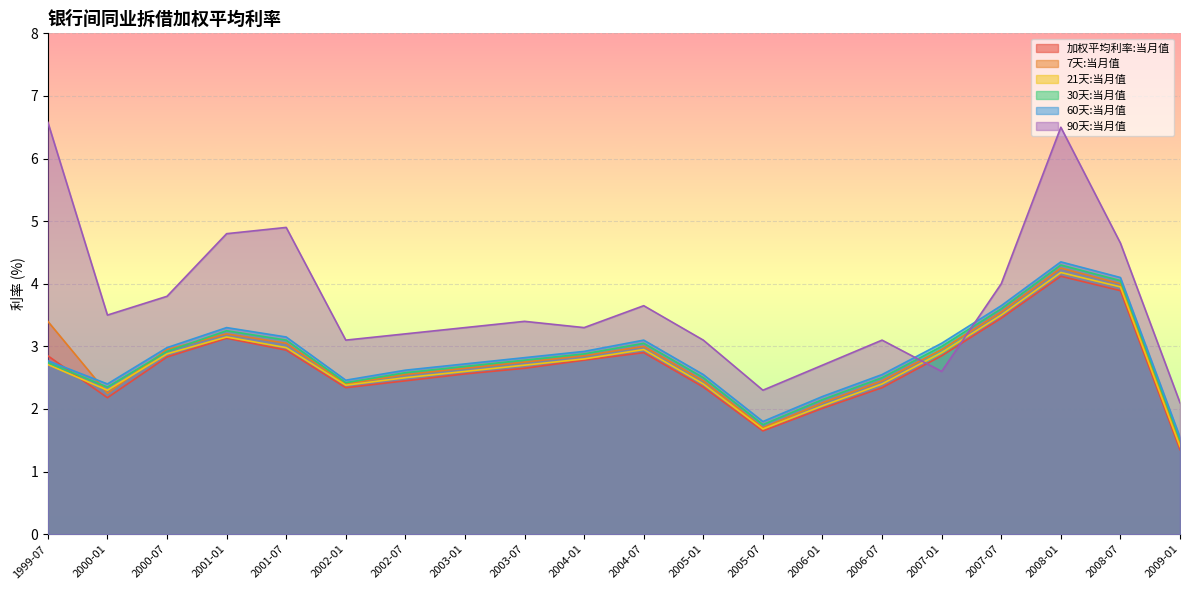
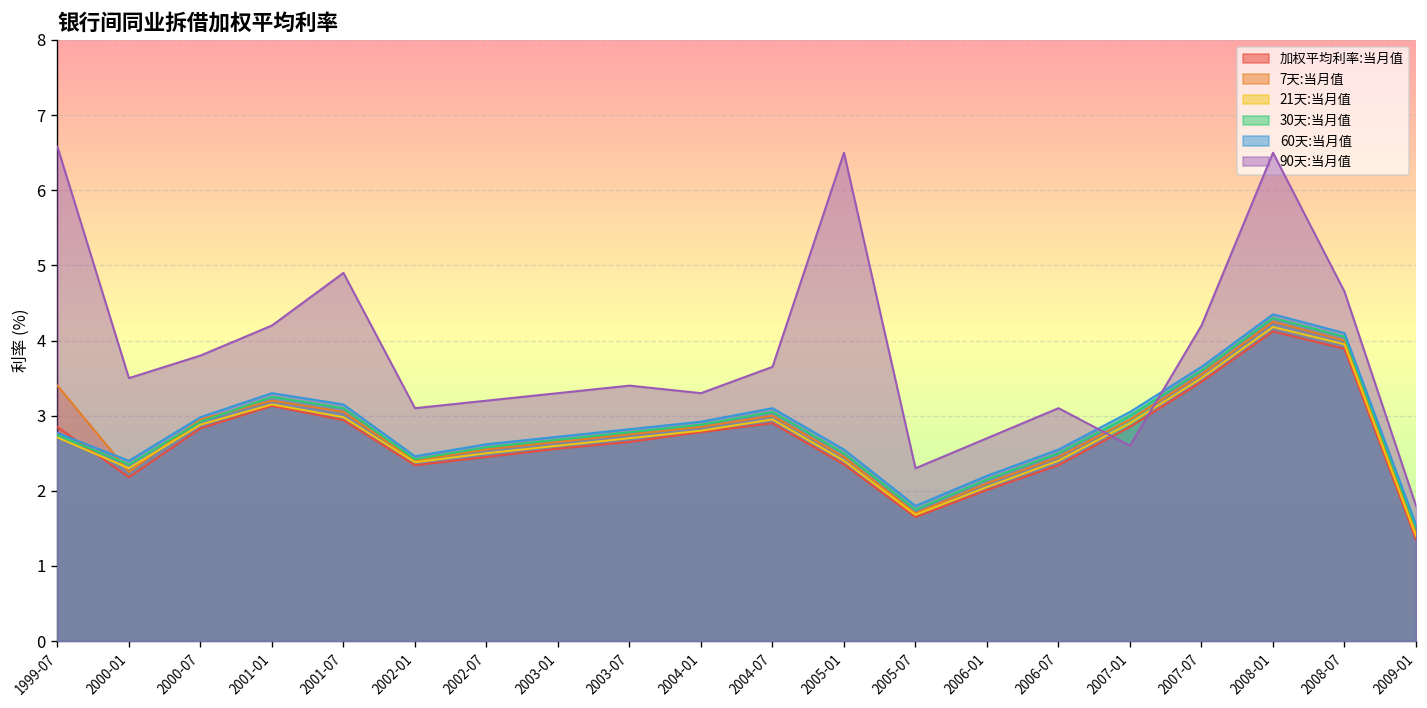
90天:当月值, 2001-01: 4.8 -> 4.2
90天:当月值, 2005-01: 3.1 -> 6.5
90天:当月值, 2007-07: 4.0 -> 4.2
90天:当月值, 2009-01: 2.1 -> 1.8
